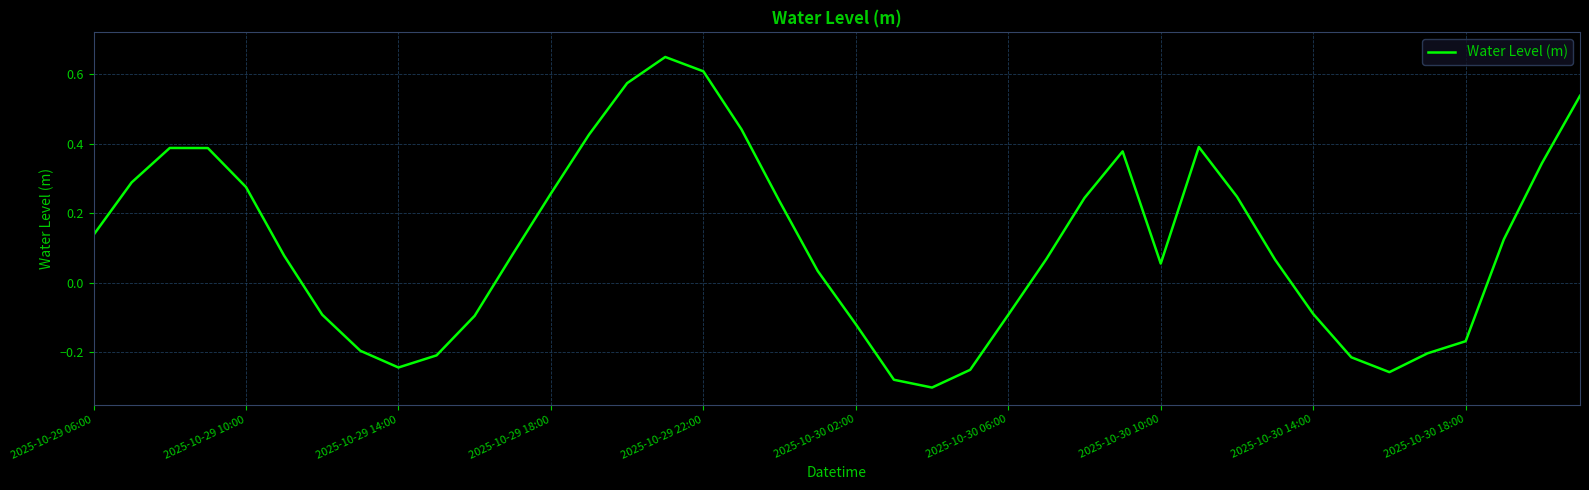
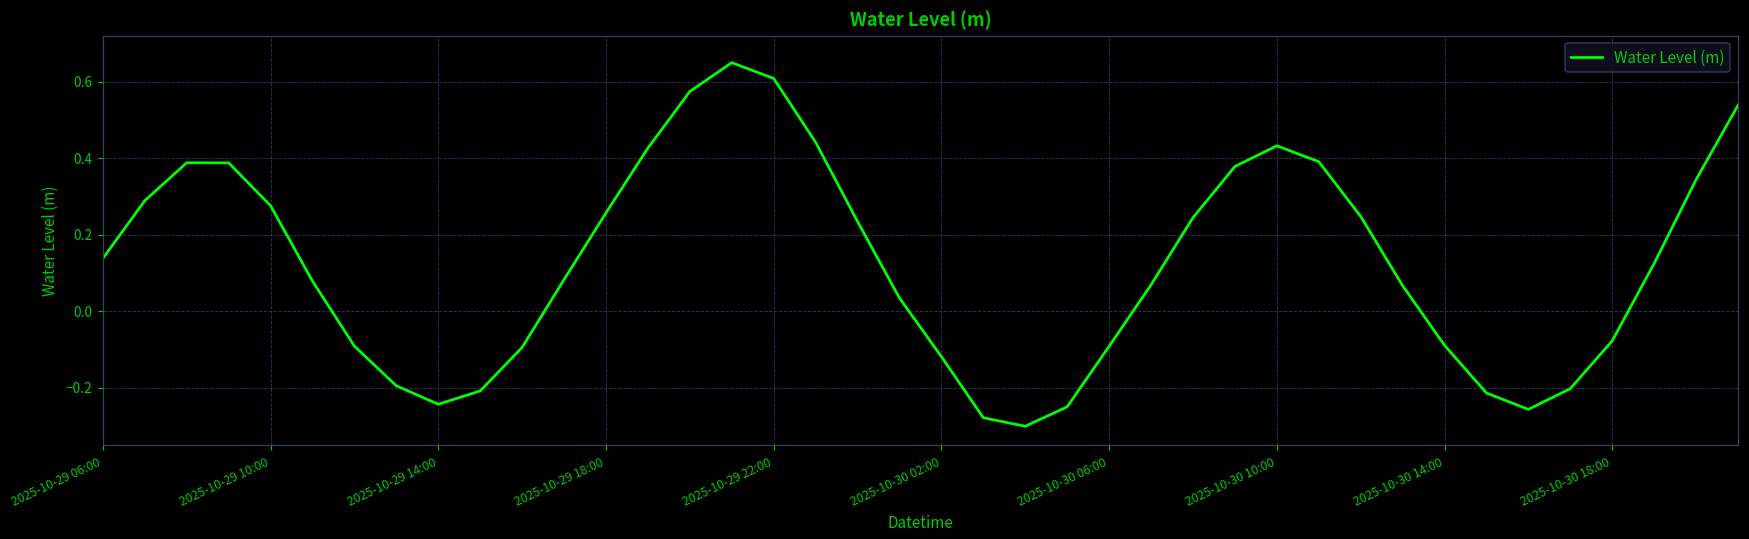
2025-10-30 10:00: 0.06 -> 0.43
2025-10-30 18:00: -0.17 -> -0.08
